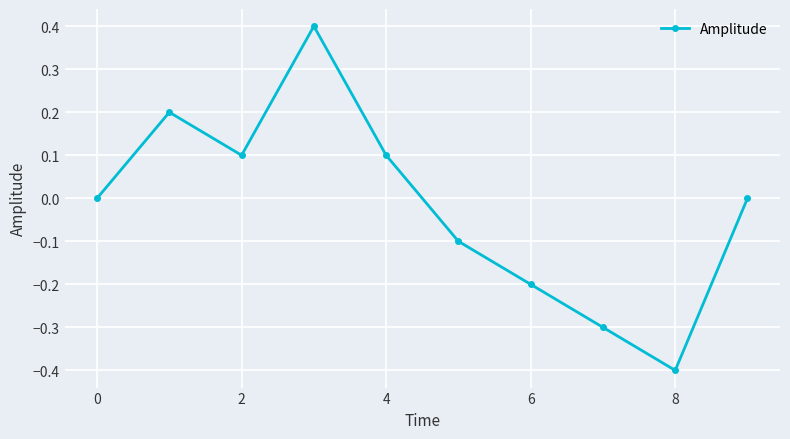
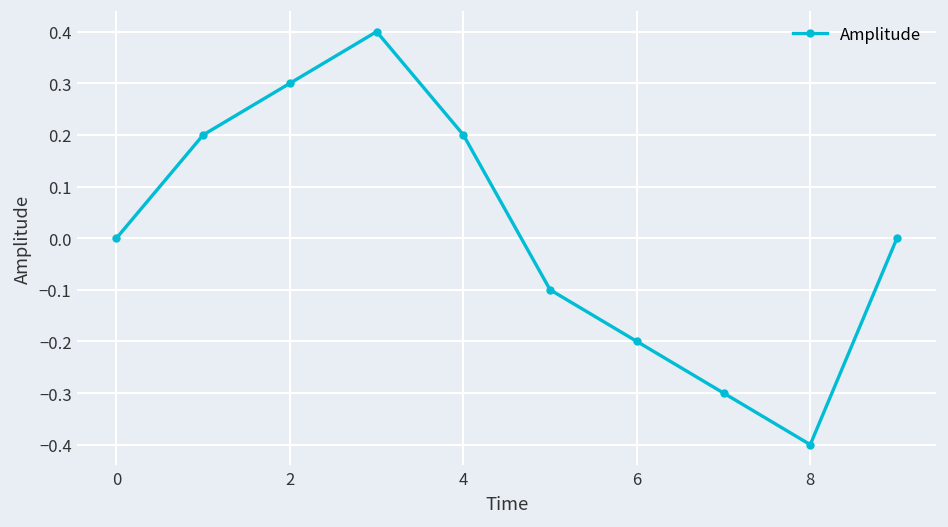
2: 0.1 -> 0.3
4: 0.1 -> 0.2
